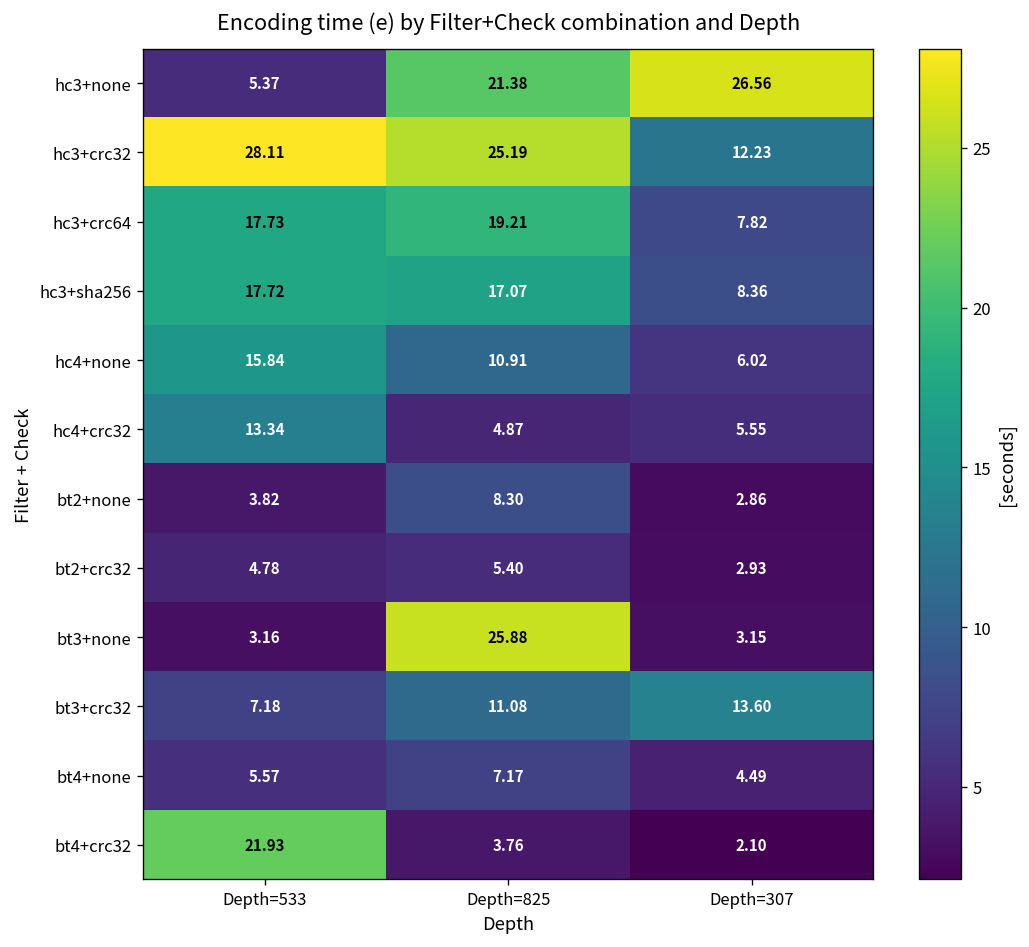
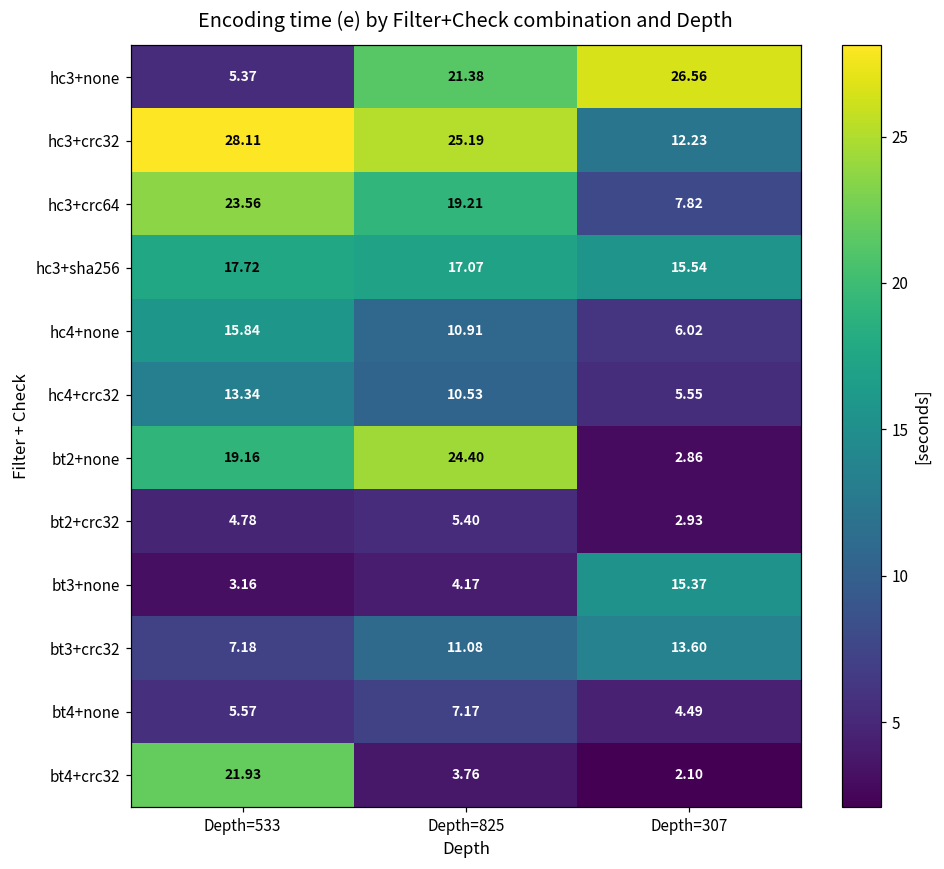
hc3+crc64, Depth=533: 17.73 -> 23.56
hc3+sha256, Depth=307: 8.36 -> 15.54
hc4+crc32, Depth=825: 4.87 -> 10.53
bt2+none, Depth=533: 3.82 -> 19.16
bt2+none, Depth=825: 8.30 -> 24.40
bt3+none, Depth=825: 25.88 -> 4.17
bt3+none, Depth=307: 3.15 -> 15.37
